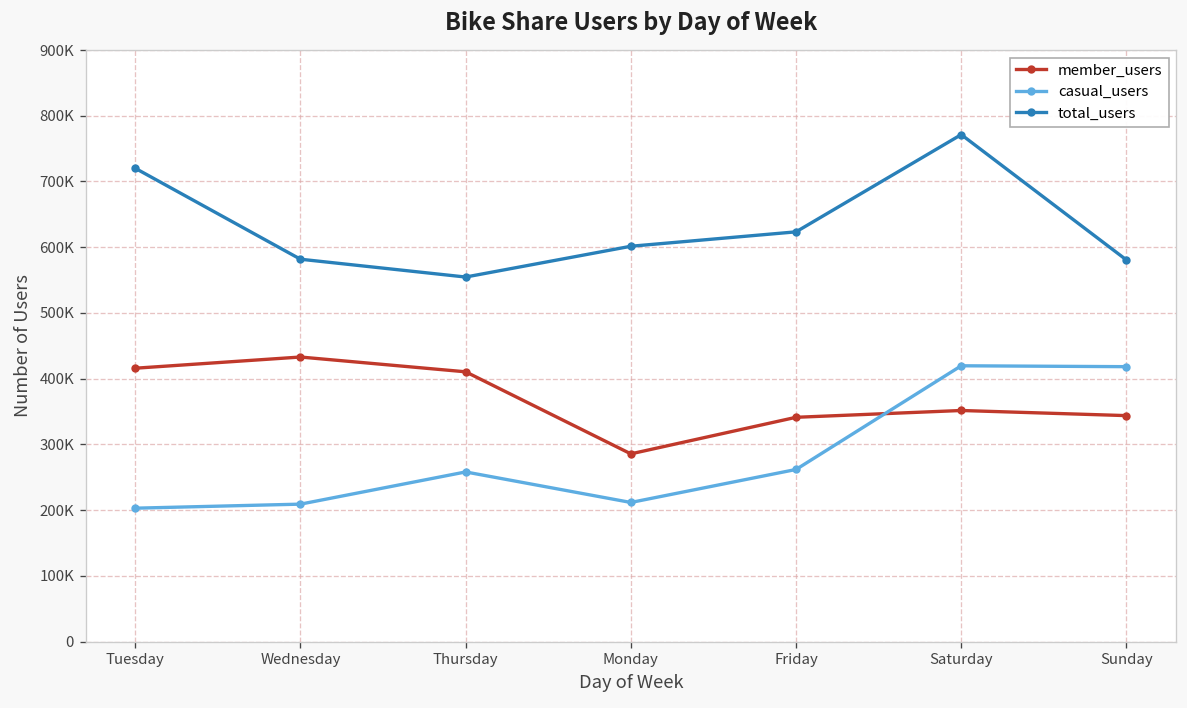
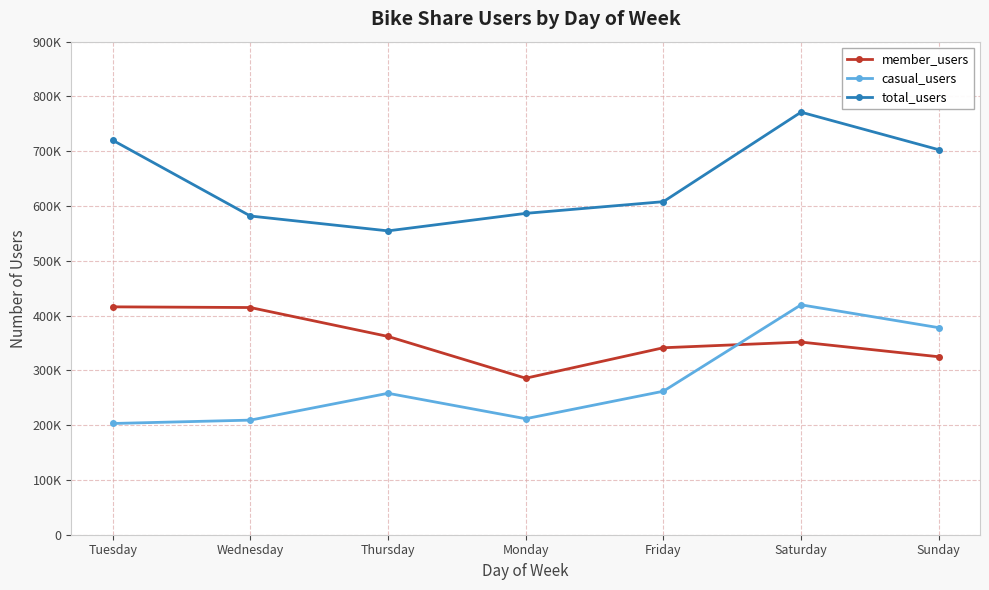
member_users, Wednesday: 430000 -> 410000
member_users, Thursday: 410000 -> 360000
total_users, Monday: 600000 -> 590000
total_users, Friday: 620000 -> 610000
member_users, Sunday: 340000 -> 320000
casual_users, Sunday: 420000 -> 380000
total_users, Sunday: 580000 -> 700000
